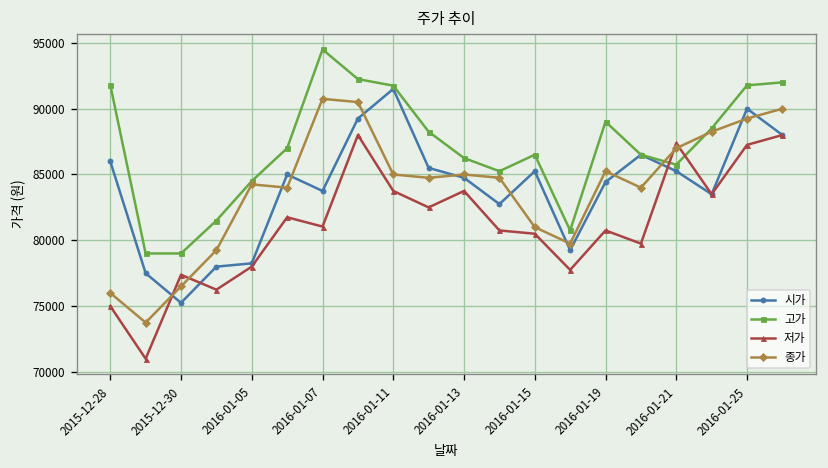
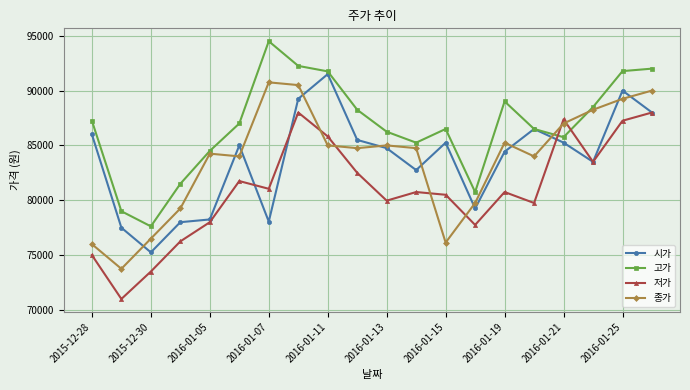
고가, 2015-12-28: 91800 -> 87300
고가, 2015-12-30: 79000 -> 77600
저가, 2015-12-30: 77400 -> 73500
시가, 2016-01-07: 83800 -> 78100
저가, 2016-01-11: 83800 -> 85800
저가, 2016-01-13: 83800 -> 80000
종가, 2016-01-15: 81000 -> 76100
